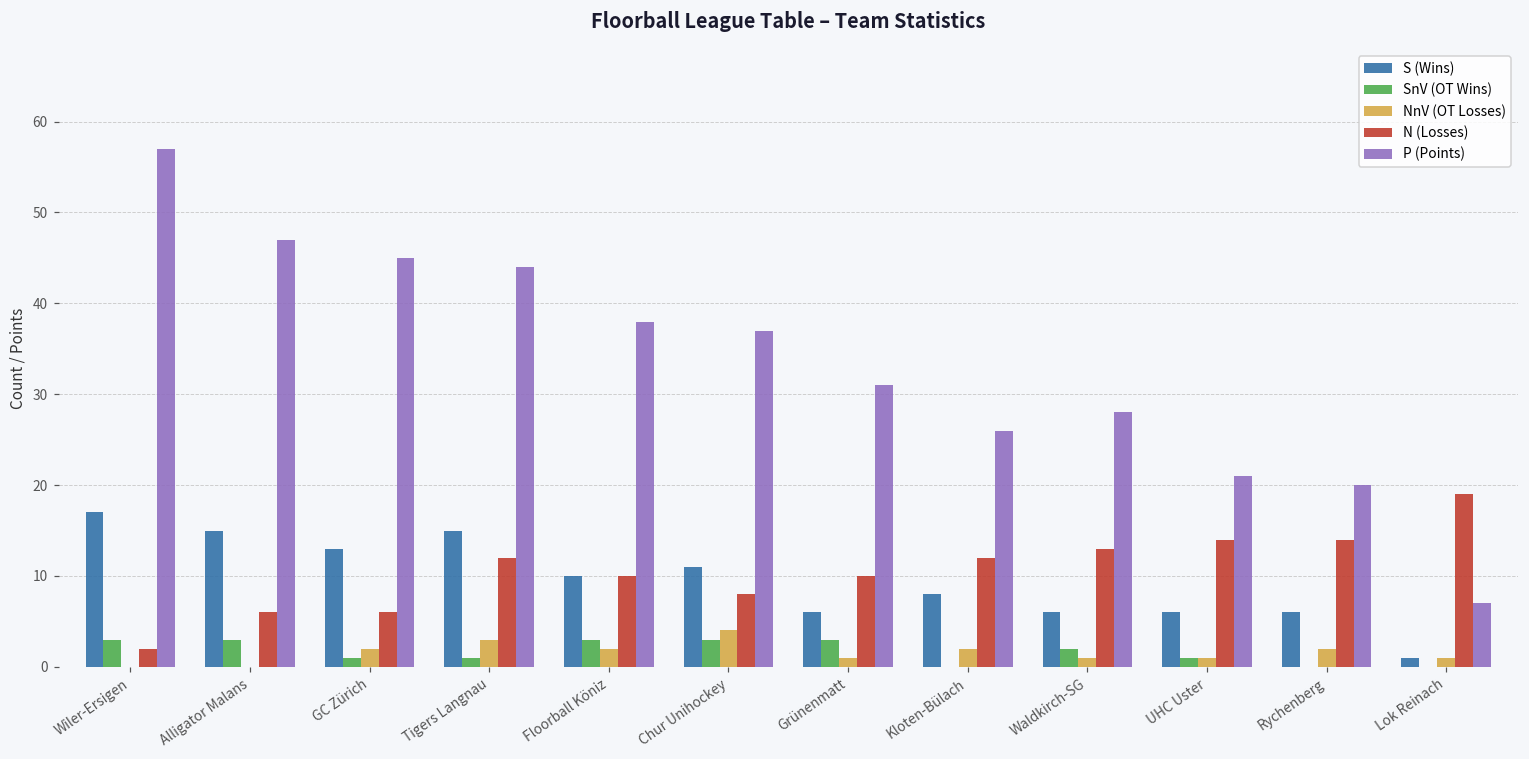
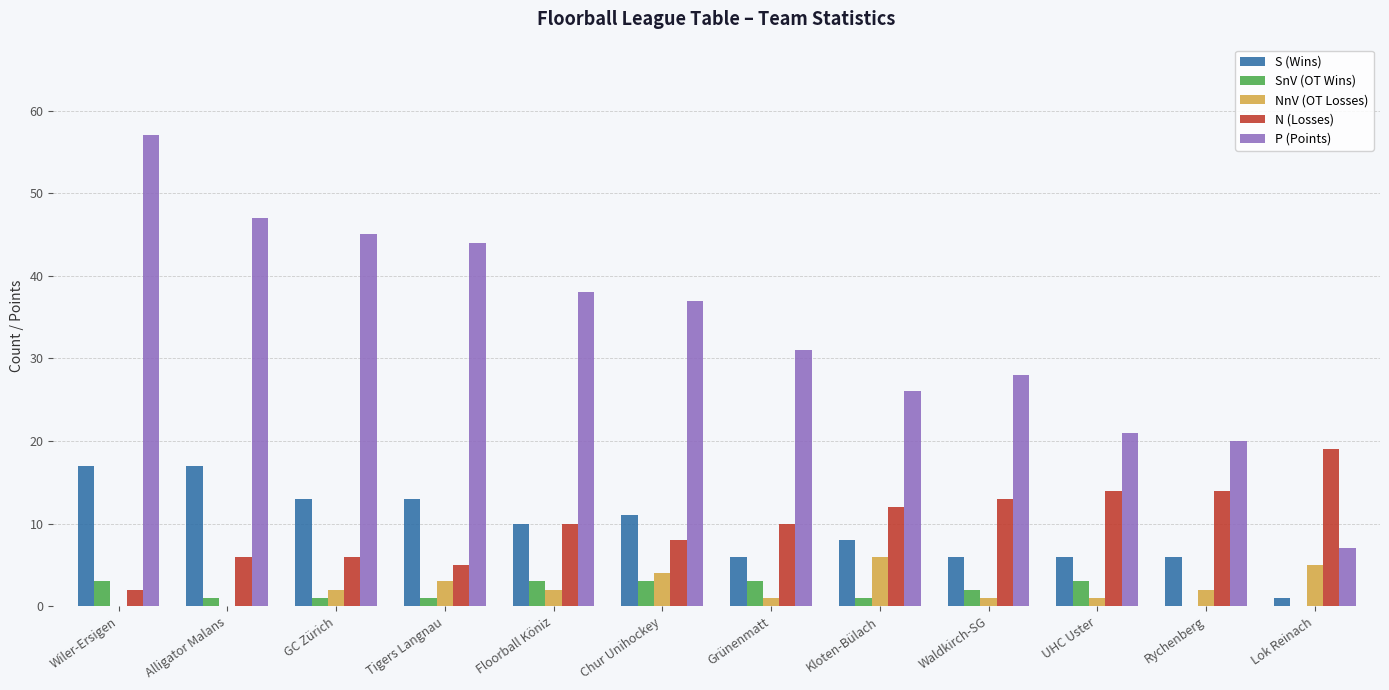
S (Wins), Alligator Malans: 15 -> 17
SnV (OT Wins), Alligator Malans: 3 -> 1
S (Wins), Tigers Langnau: 15 -> 13
N (Losses), Tigers Langnau: 12 -> 5
SnV (OT Wins), Kloten-Bülach: 0 -> 1
NnV (OT Losses), Kloten-Bülach: 2 -> 6
SnV (OT Wins), UHC Uster: 1 -> 3
NnV (OT Losses), Lok Reinach: 1 -> 5
